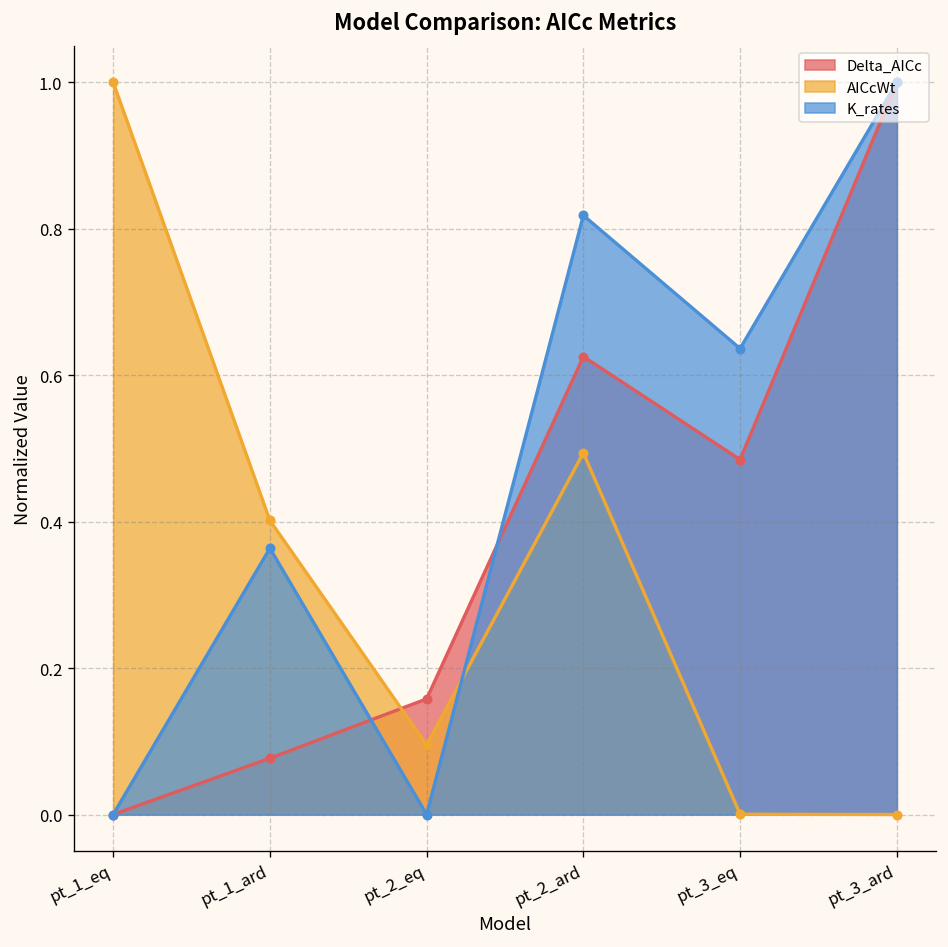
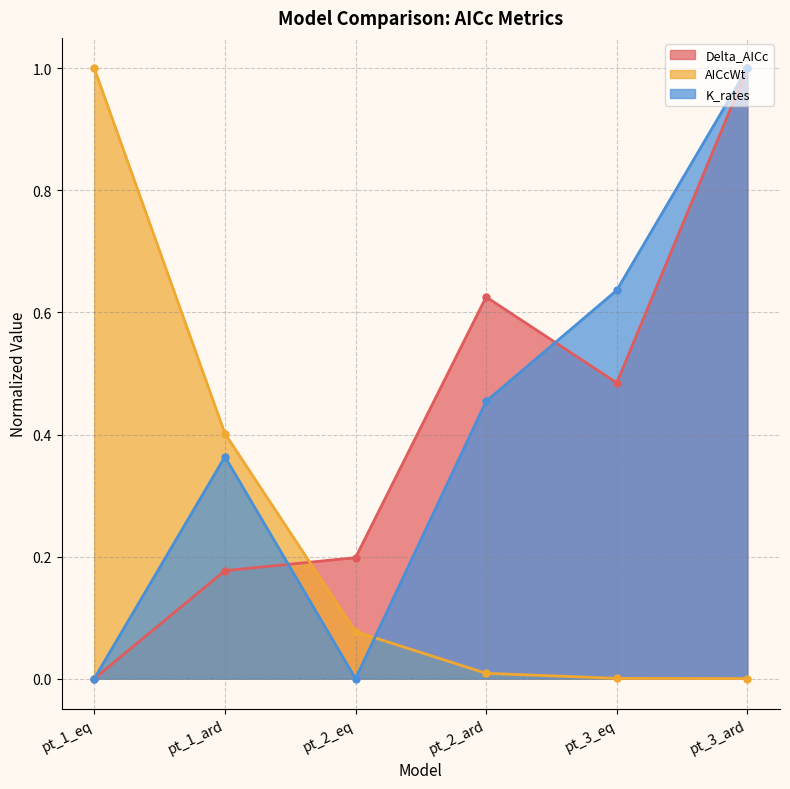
Delta_AICc, pt_1_ard: 0.08 -> 0.18
Delta_AICc, pt_2_eq: 0.16 -> 0.20
AICcWt, pt_2_eq: 0.09 -> 0.08
AICcWt, pt_2_ard: 0.49 -> 0.01
K_rates, pt_2_ard: 0.82 -> 0.45
